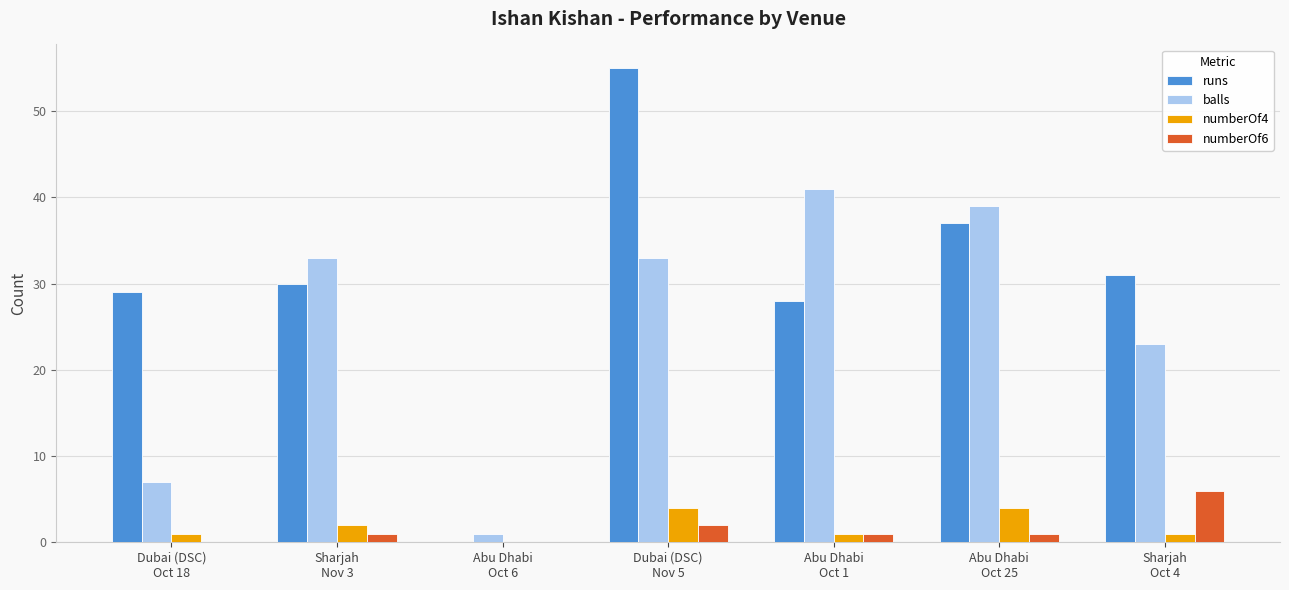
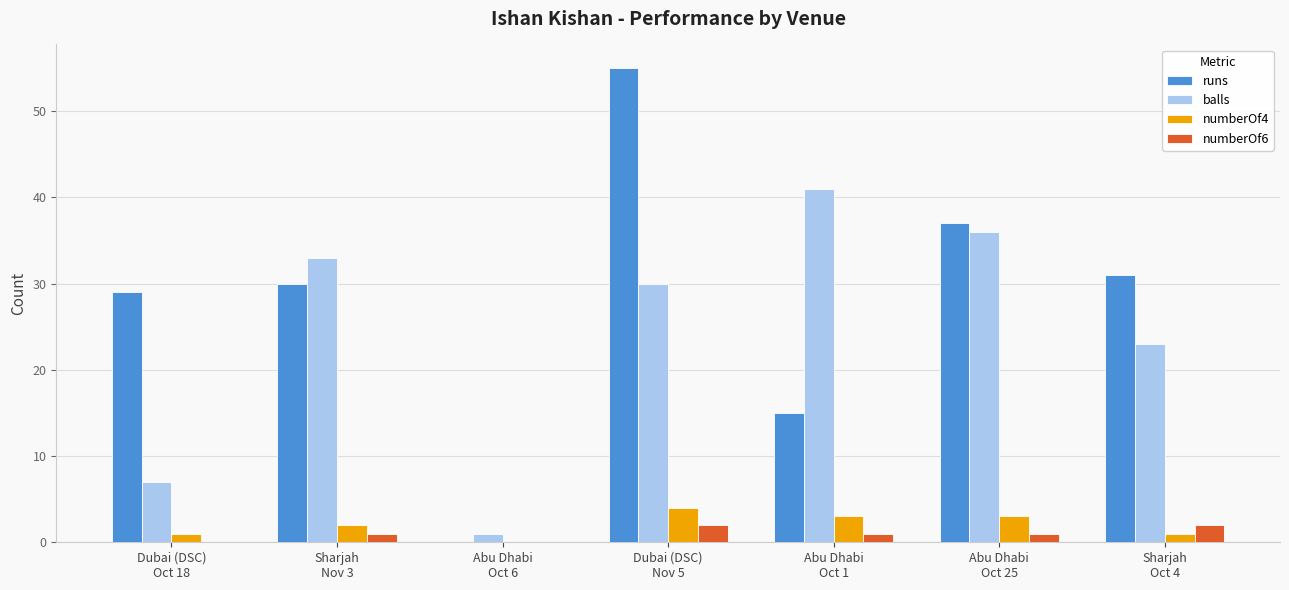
balls, Dubai (DSC) Nov 5: 33 -> 30
runs, Abu Dhabi Oct 1: 28 -> 15
numberOf4, Abu Dhabi Oct 1: 1 -> 3
balls, Abu Dhabi Oct 25: 39 -> 36
numberOf4, Abu Dhabi Oct 25: 4 -> 3
numberOf6, Sharjah Oct 4: 6 -> 2
